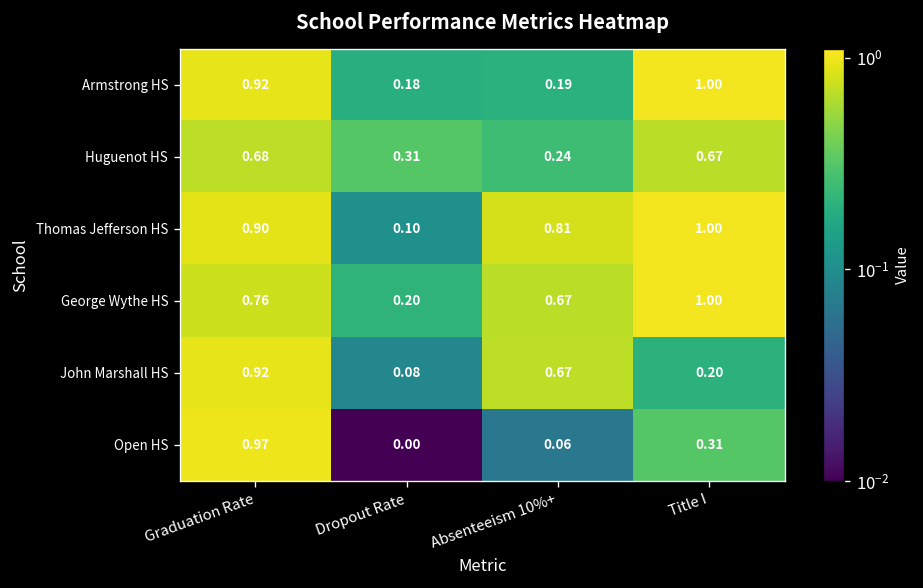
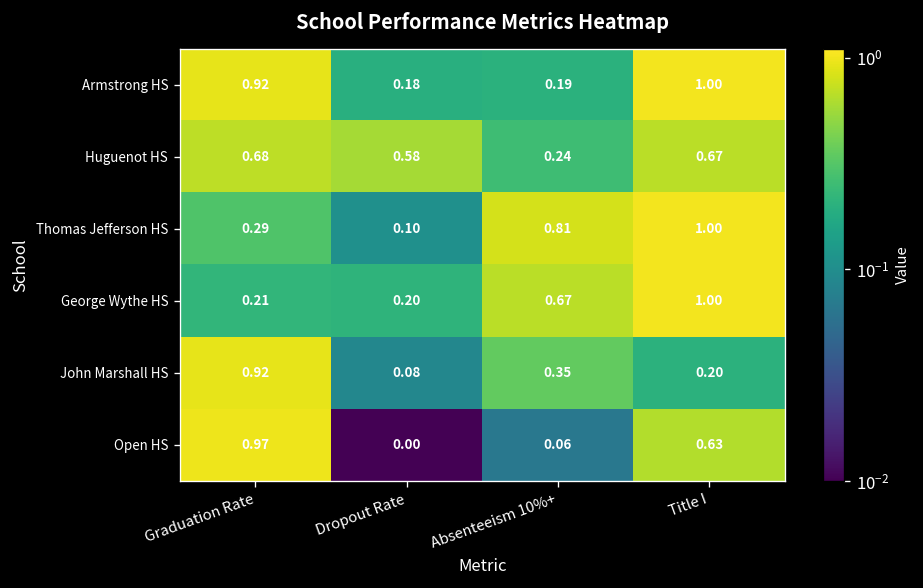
Huguenot HS, Dropout Rate: 0.31 -> 0.58
Thomas Jefferson HS, Graduation Rate: 0.90 -> 0.29
George Wythe HS, Graduation Rate: 0.76 -> 0.21
John Marshall HS, Absenteeism 10%+: 0.67 -> 0.35
Open HS, Title I: 0.31 -> 0.63
